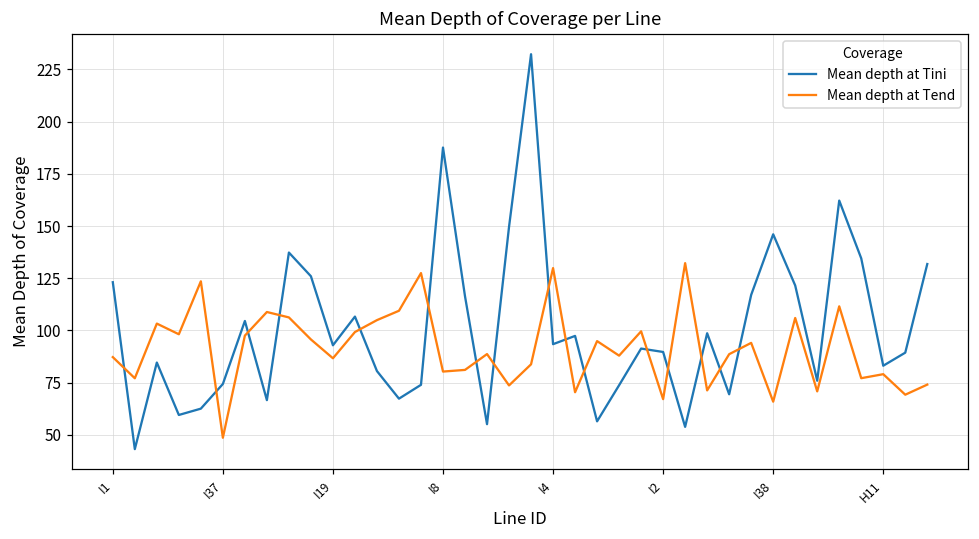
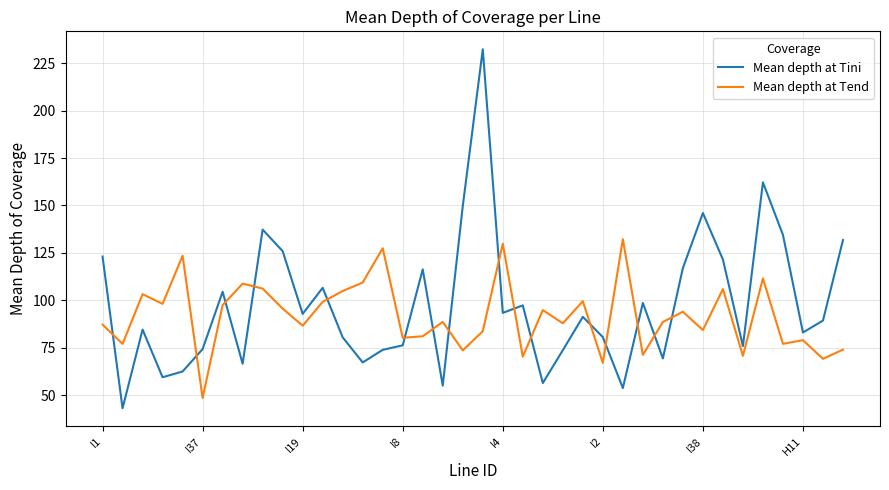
Mean depth at Tini, I8: 188 -> 76
Mean depth at Tini, I2: 90 -> 81
Mean depth at Tend, I38: 66 -> 84
